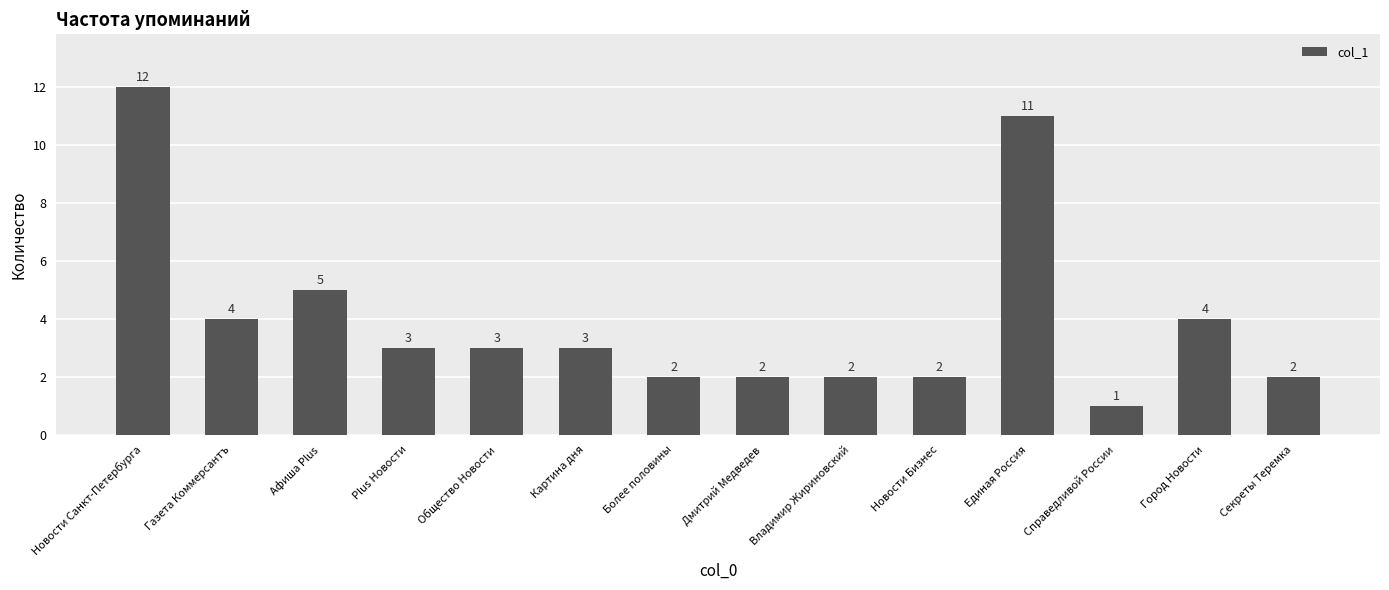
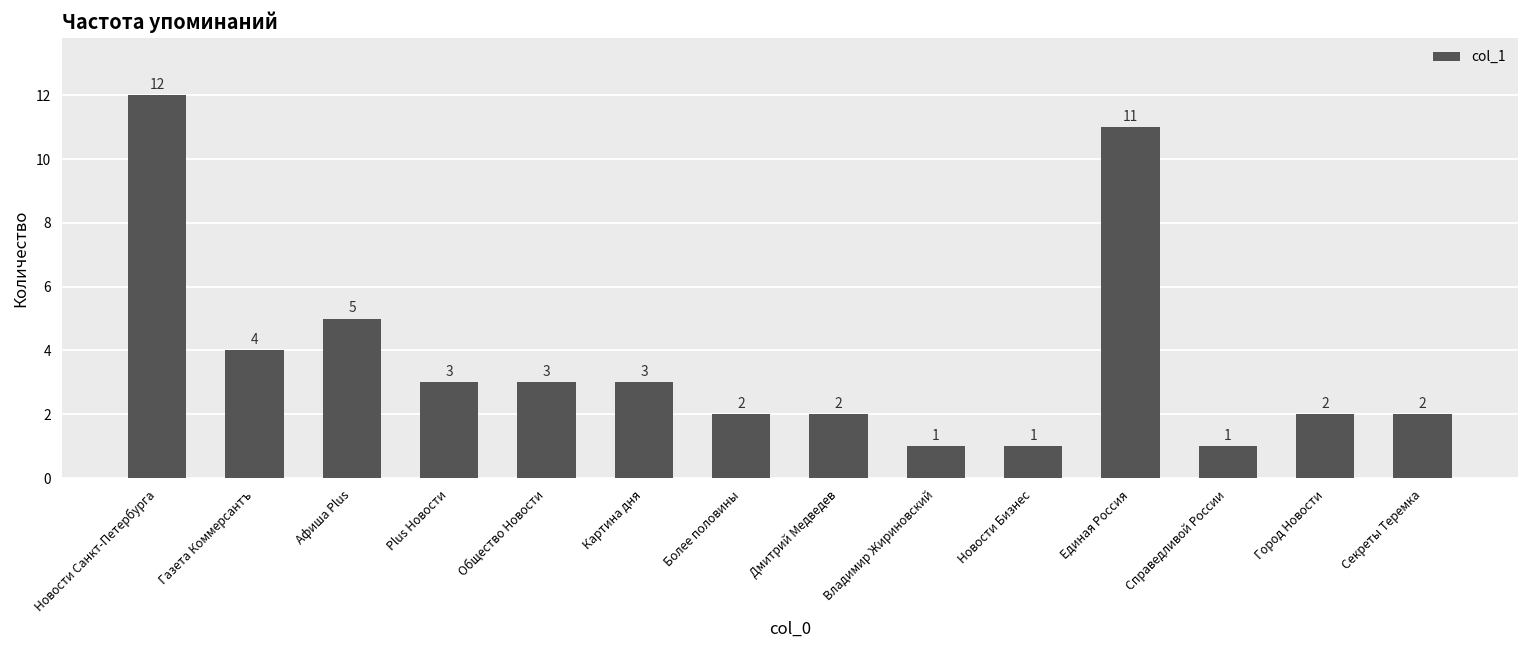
Владимир Жириновский: 2 -> 1
Новости Бизнес: 2 -> 1
Город Новости: 4 -> 2
